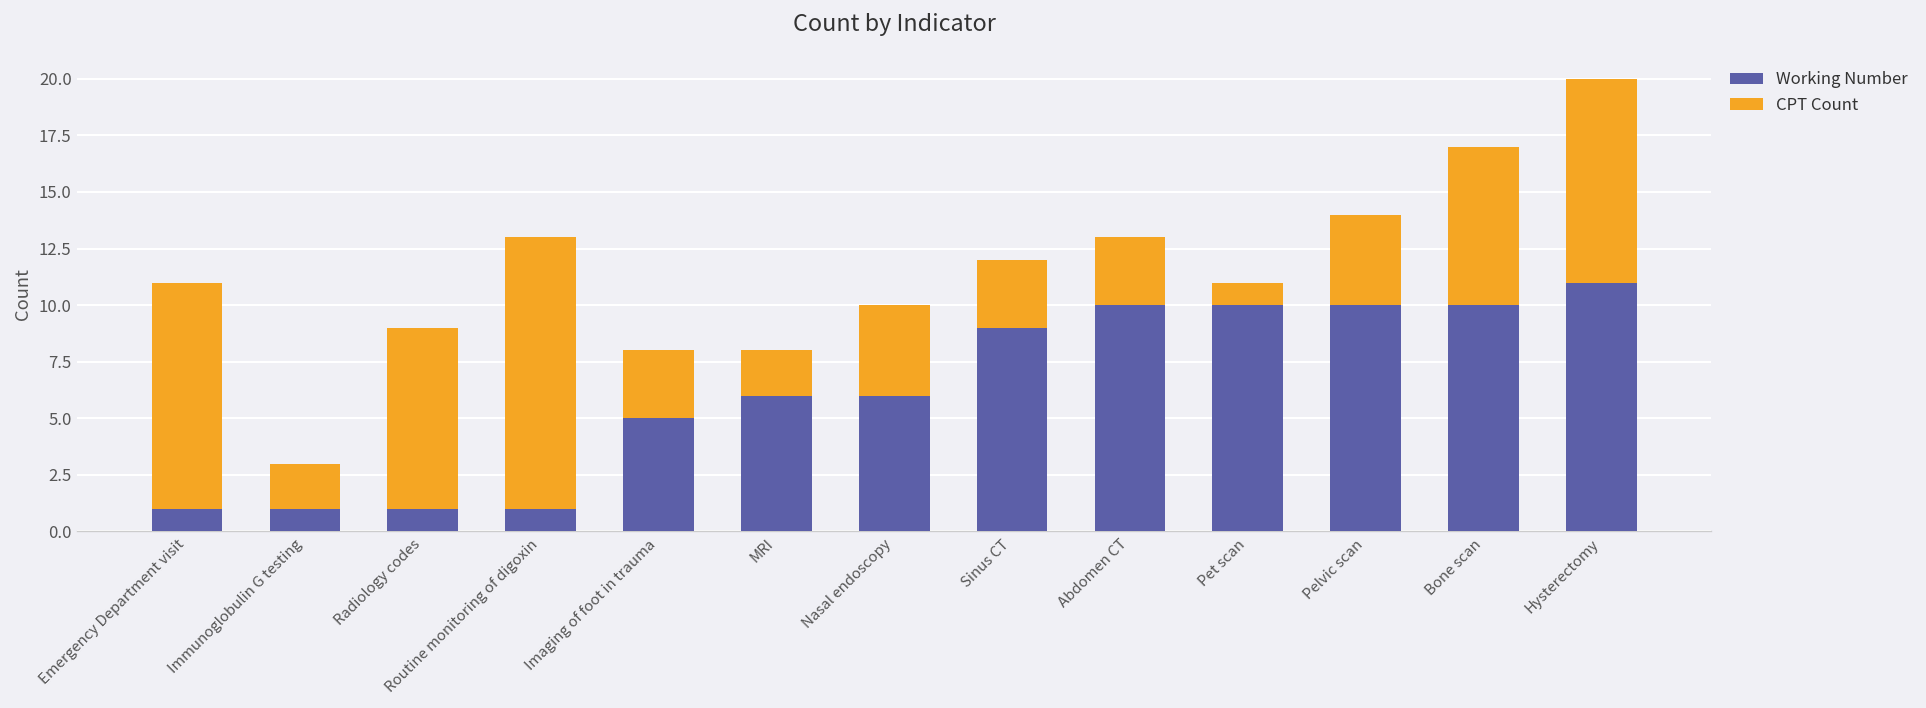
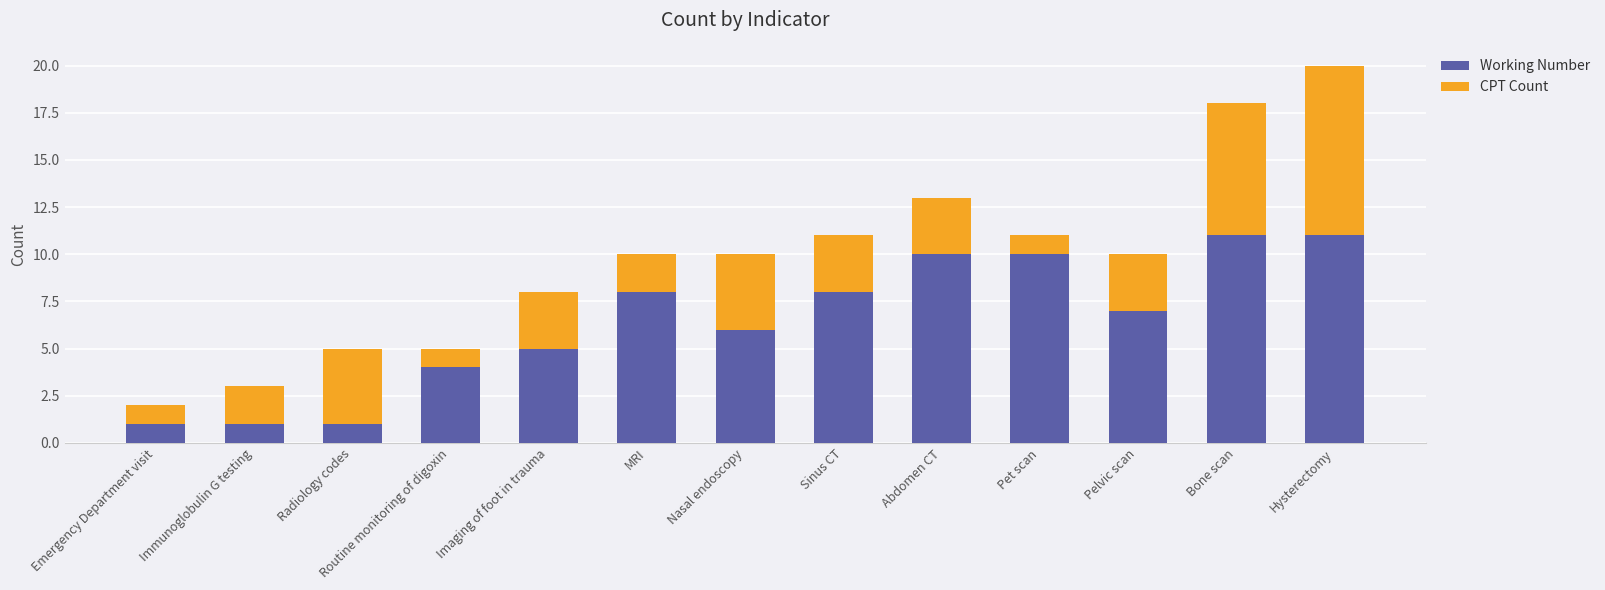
CPT Count, Emergency Department visit: 10 -> 1
CPT Count, Radiology codes: 8 -> 4
Working Number, Routine monitoring of digoxin: 1 -> 4
CPT Count, Routine monitoring of digoxin: 12 -> 1
Working Number, MRI: 6 -> 8
Working Number, Sinus CT: 9 -> 8
Working Number, Pelvic scan: 10 -> 7
CPT Count, Pelvic scan: 4 -> 3
Working Number, Bone scan: 10 -> 11
